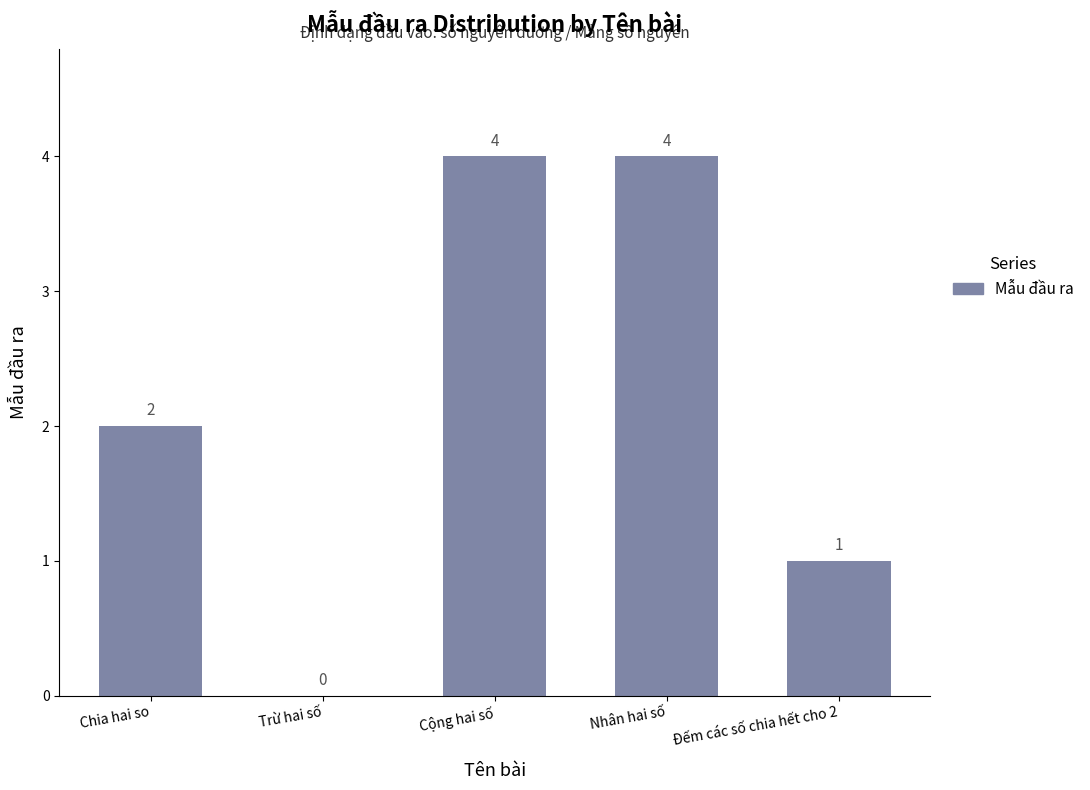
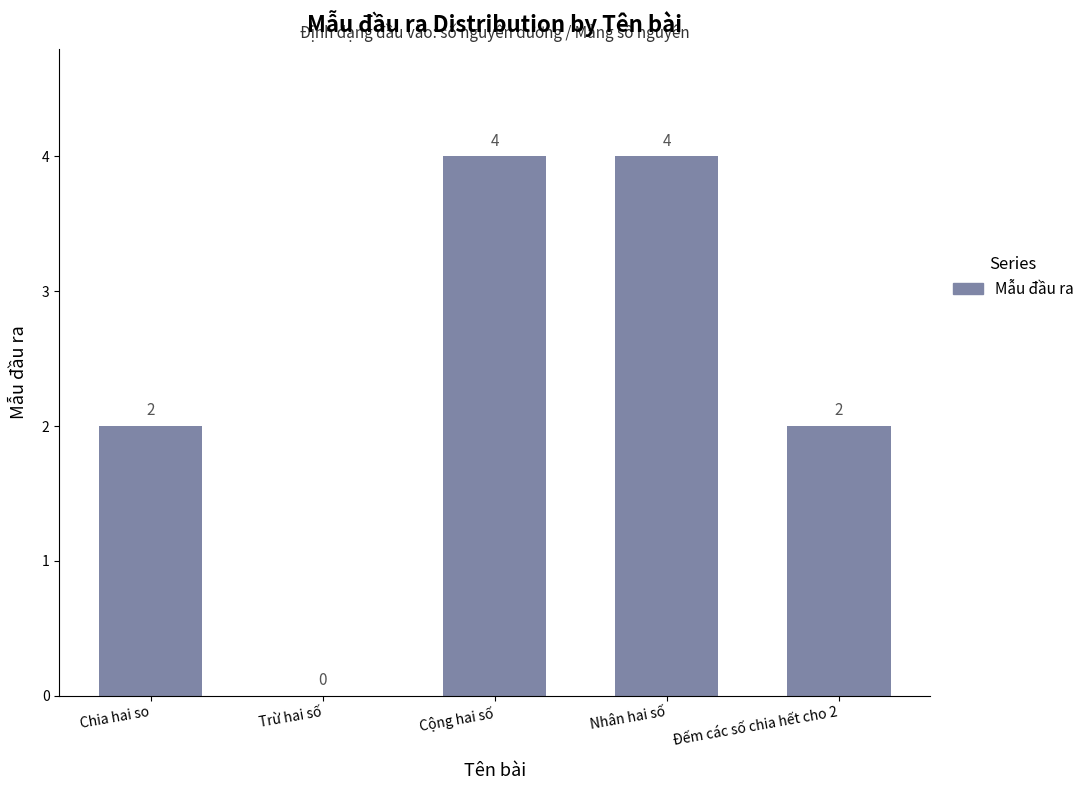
Đếm các số chia hết cho 2: 1 -> 2
